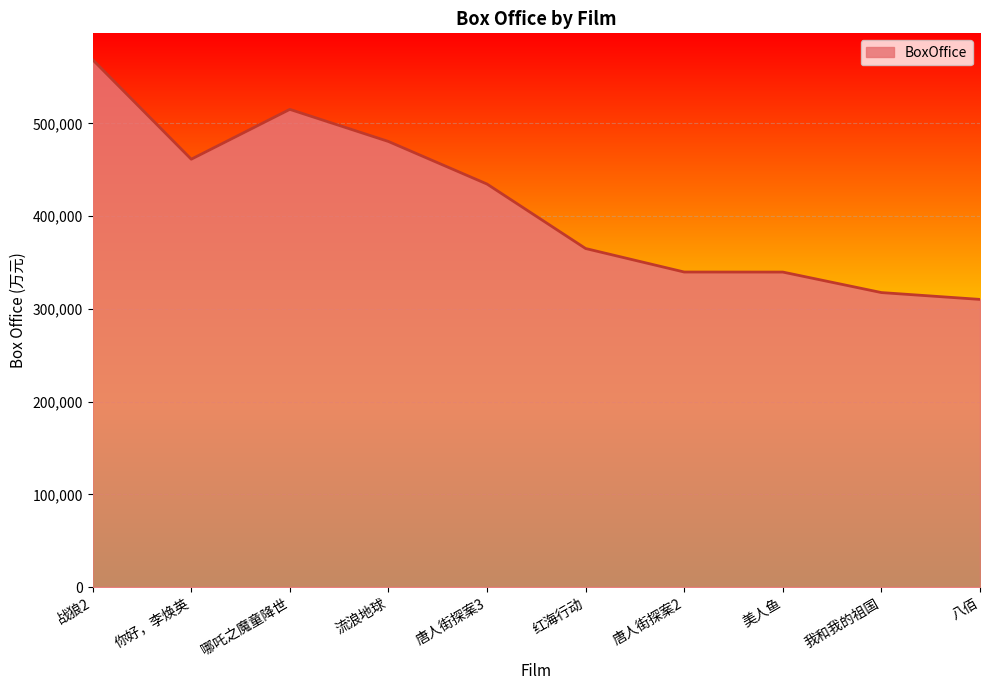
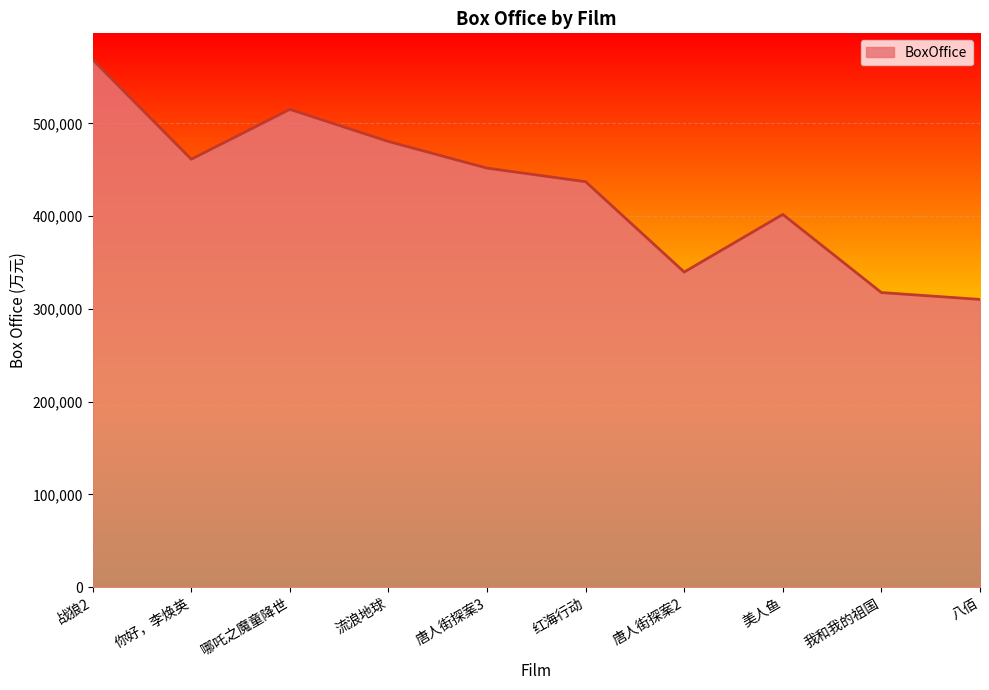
唐人街探案3: 430,000 -> 450,000
红海行动: 370,000 -> 440,000
美人鱼: 340,000 -> 400,000
